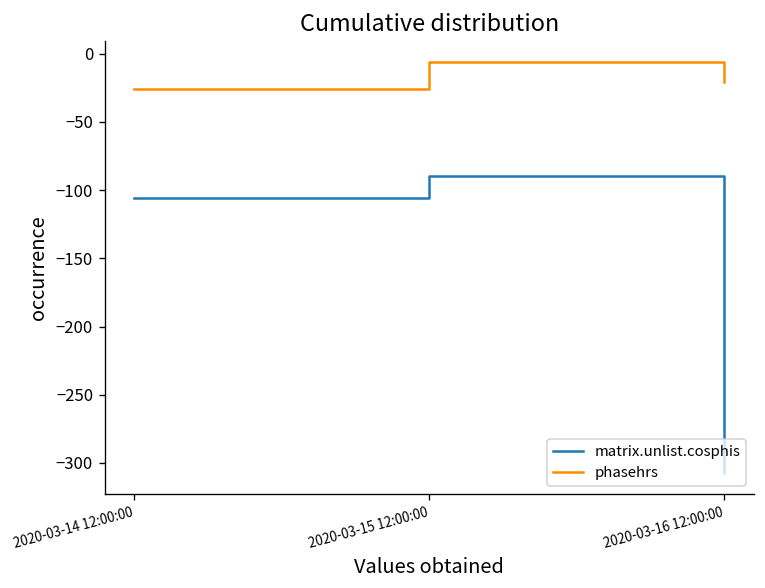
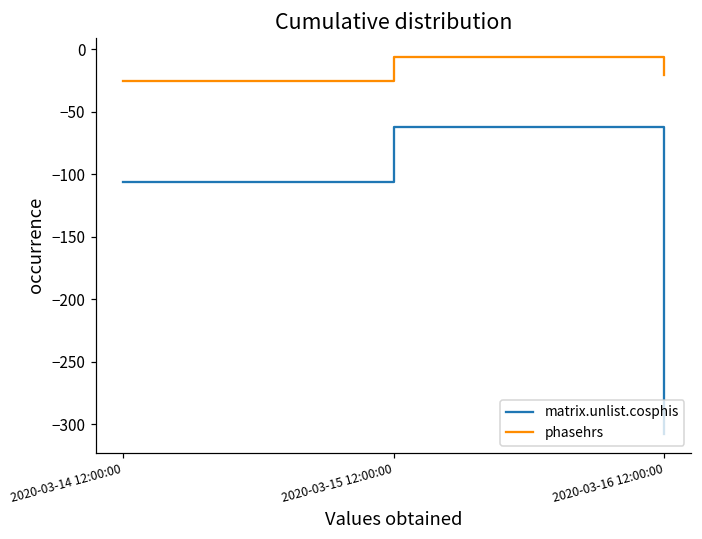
matrix.unlist.cosphis, 2020-03-15 12:00:00: -90 -> -62
